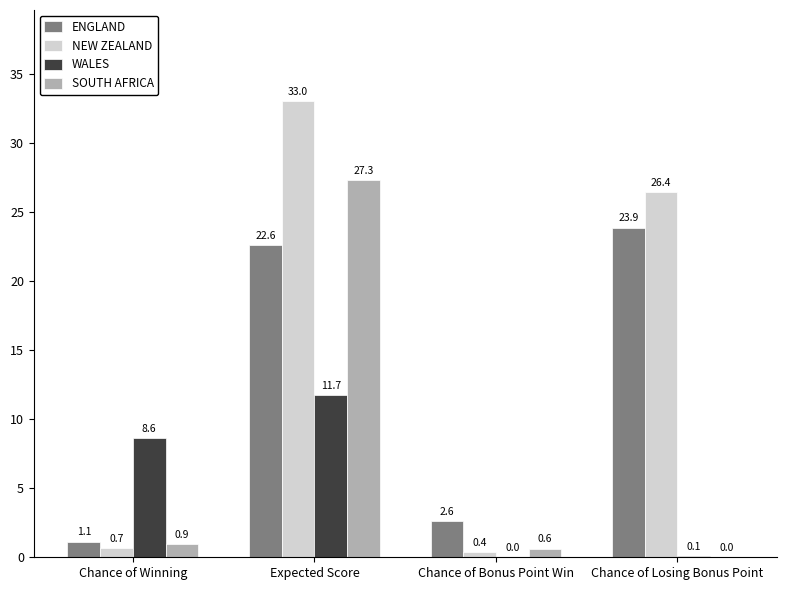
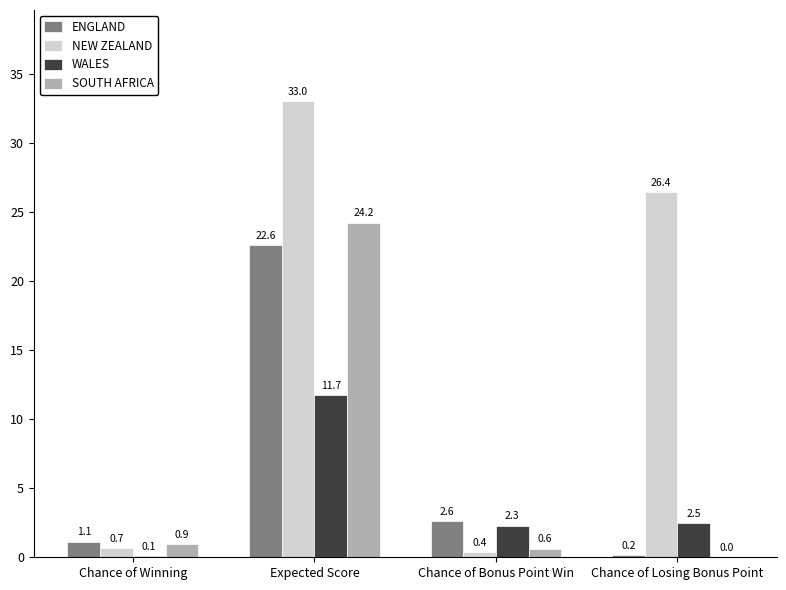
WALES, Chance of Winning: 8.6 -> 0.1
SOUTH AFRICA, Expected Score: 27.3 -> 24.2
WALES, Chance of Bonus Point Win: 0.0 -> 2.3
ENGLAND, Chance of Losing Bonus Point: 23.9 -> 0.2
WALES, Chance of Losing Bonus Point: 0.1 -> 2.5
